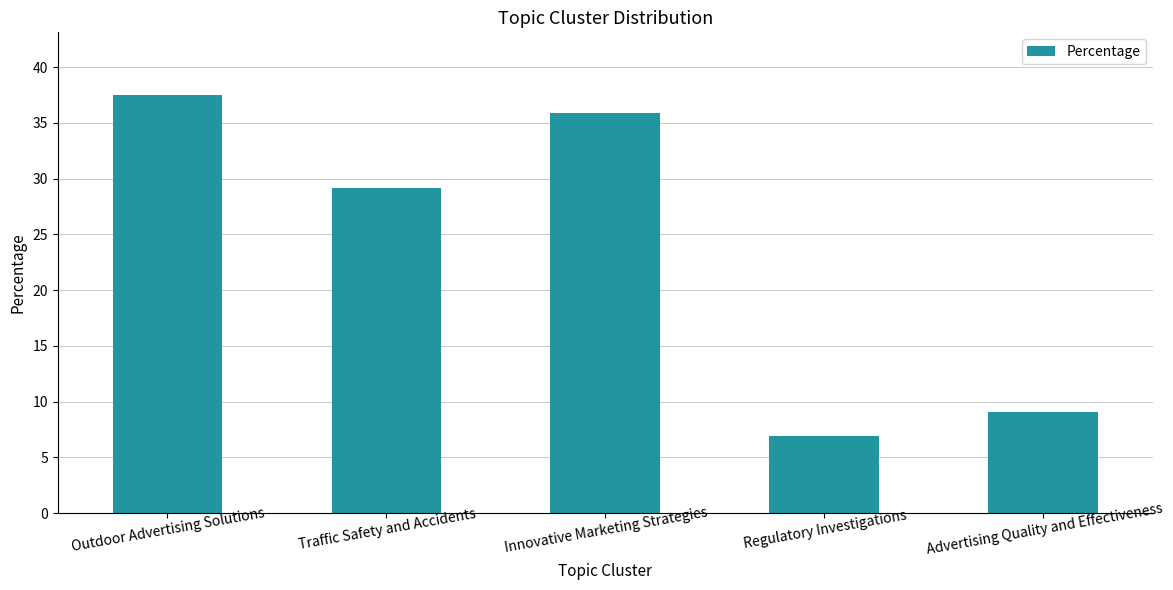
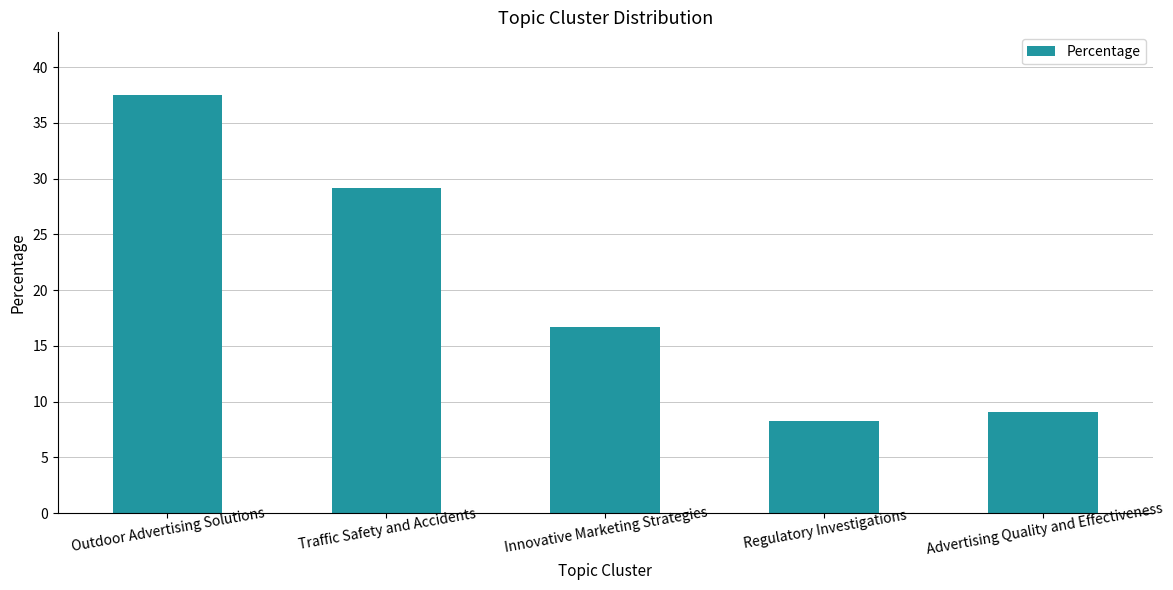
Innovative Marketing Strategies: 35.9 -> 16.7
Regulatory Investigations: 6.9 -> 8.3
